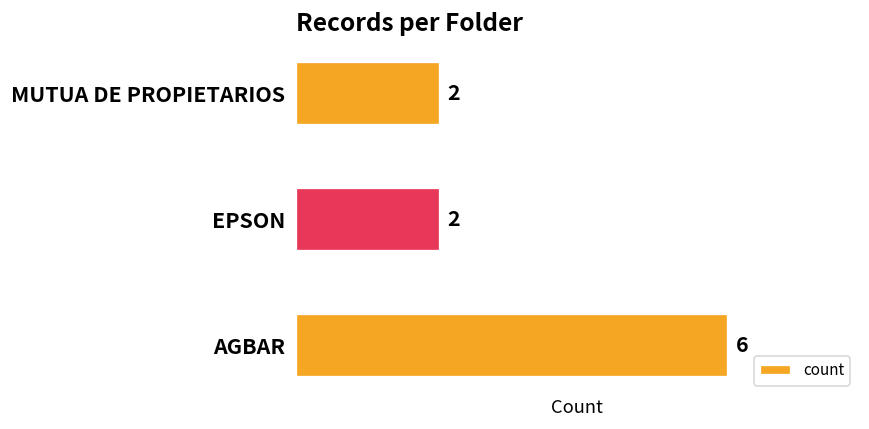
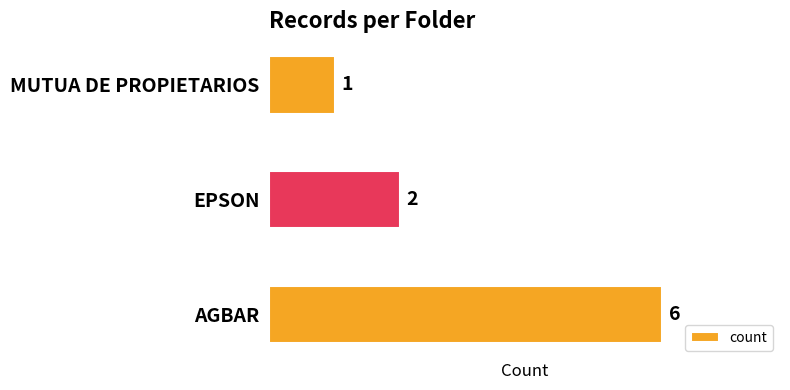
MUTUA DE PROPIETARIOS: 2 -> 1
